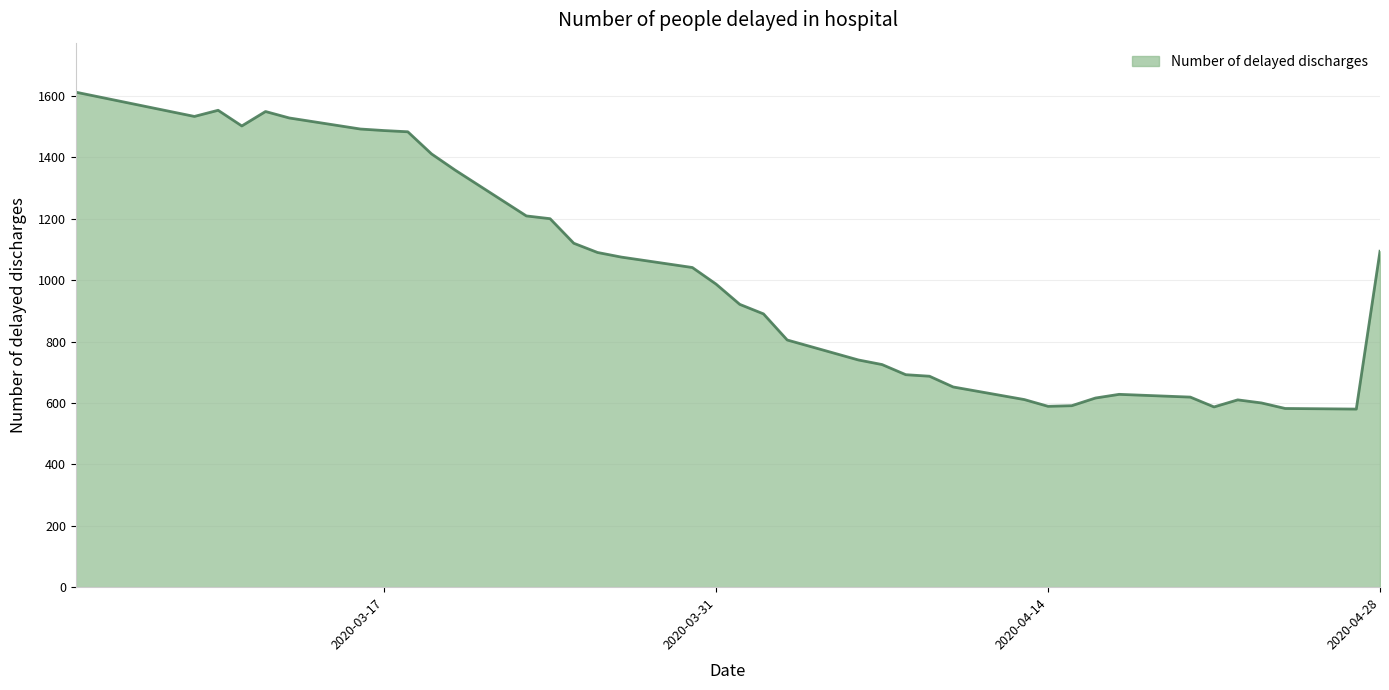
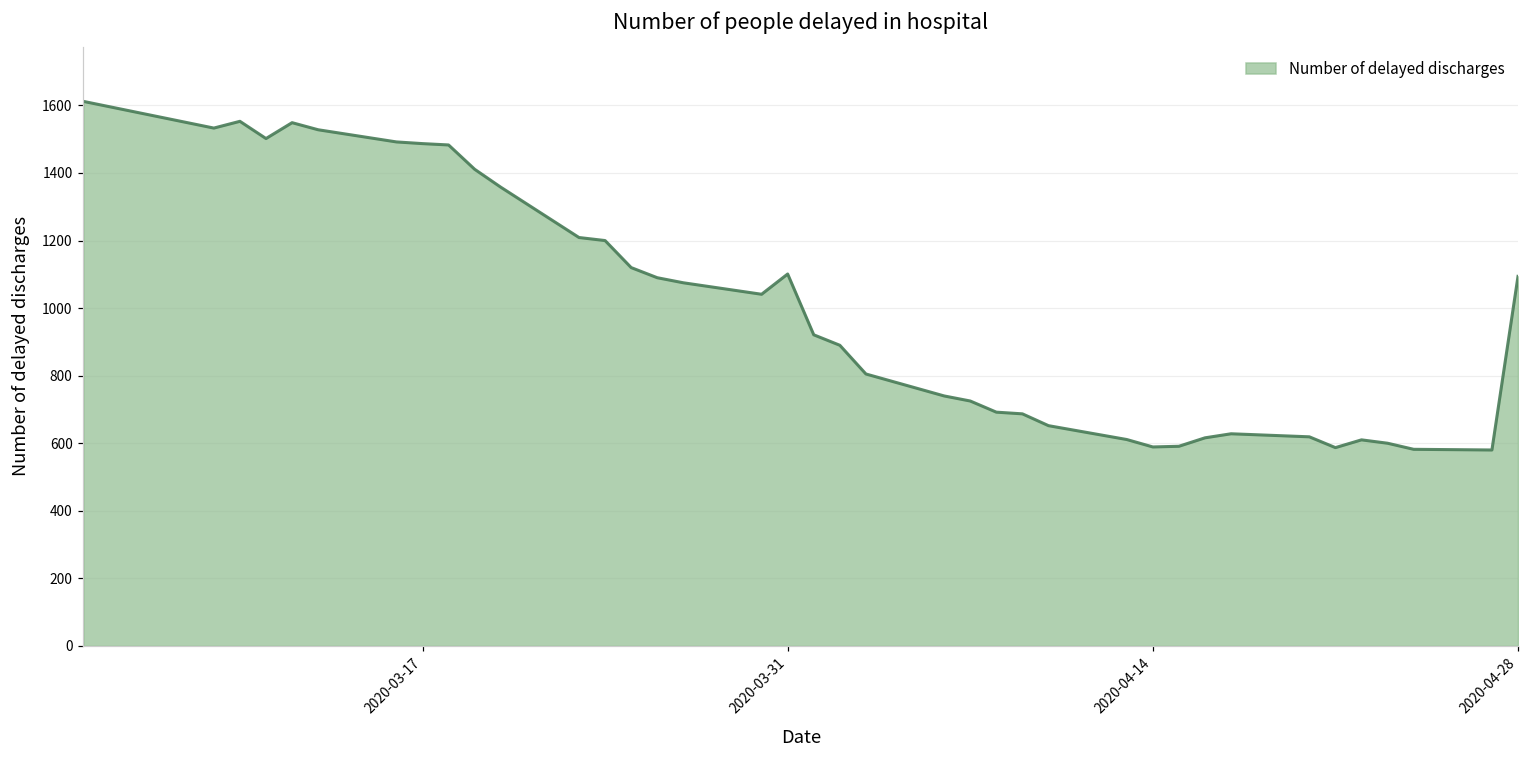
2020-03-31: 990 -> 1100
